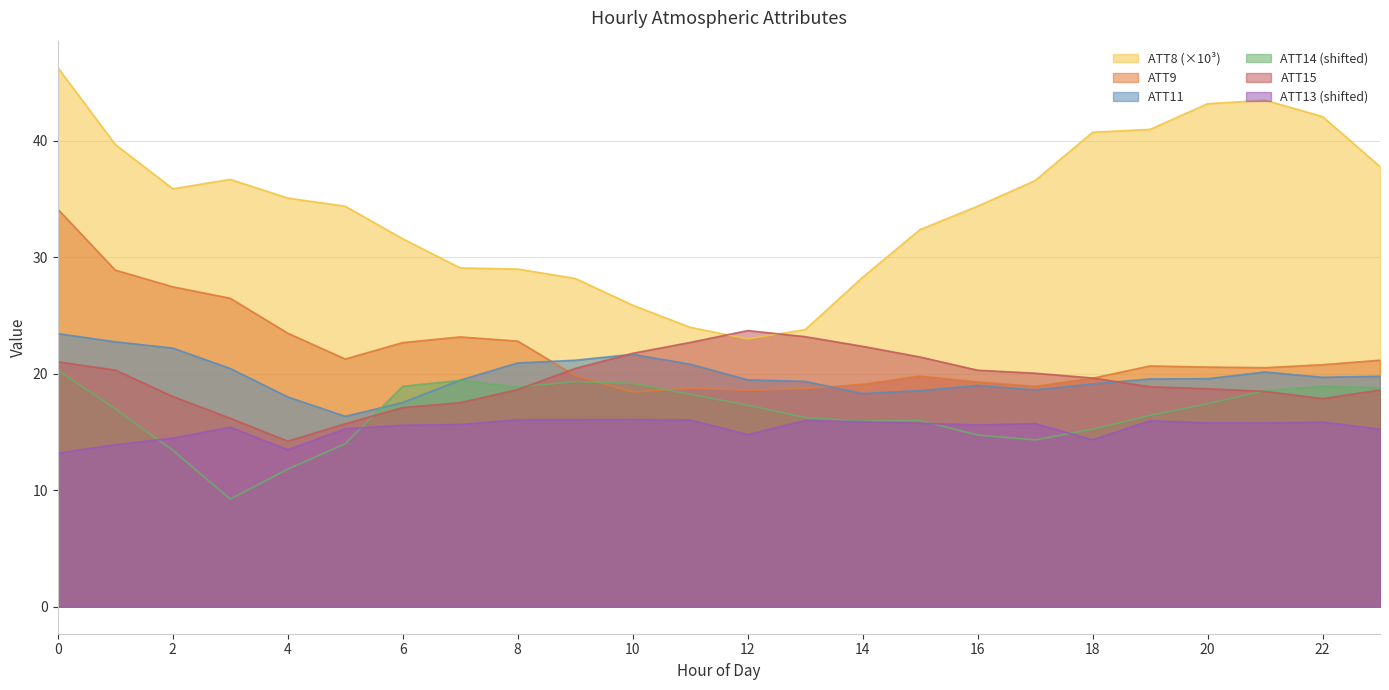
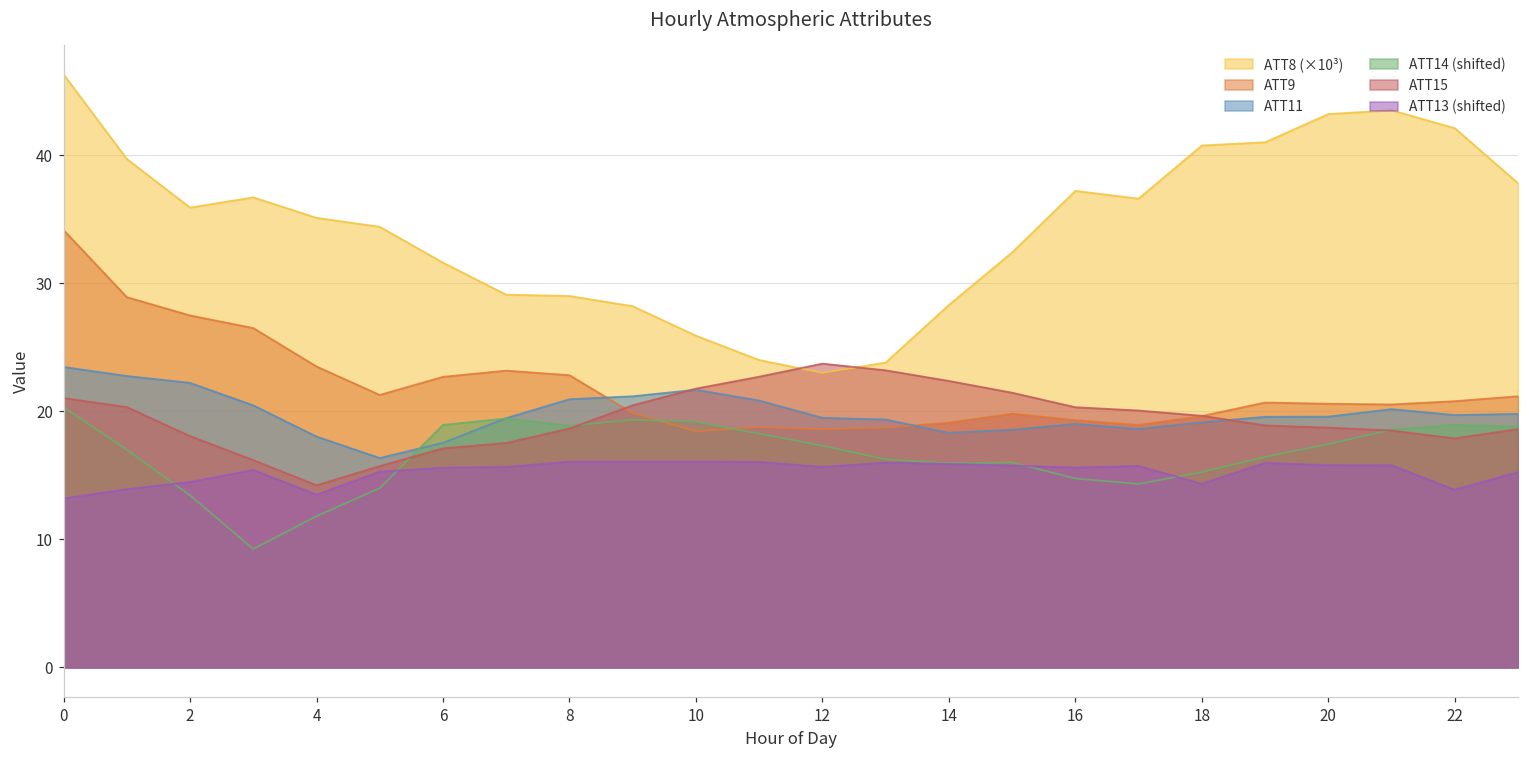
ATT13 (shifted), 12: 14.8 -> 15.7
ATT8 (×10³), 16: 34.4 -> 37.2
ATT13 (shifted), 22: 15.9 -> 13.9
